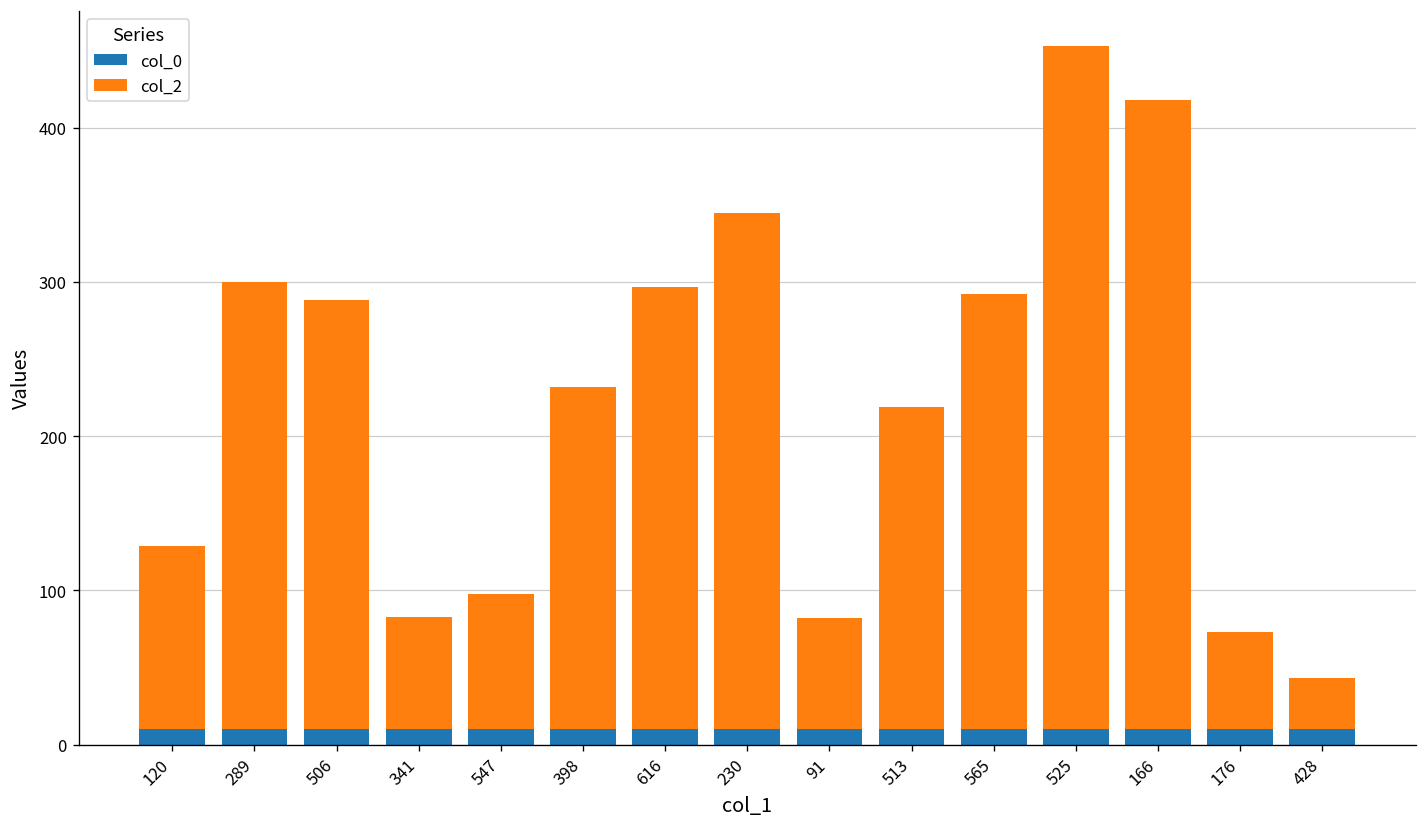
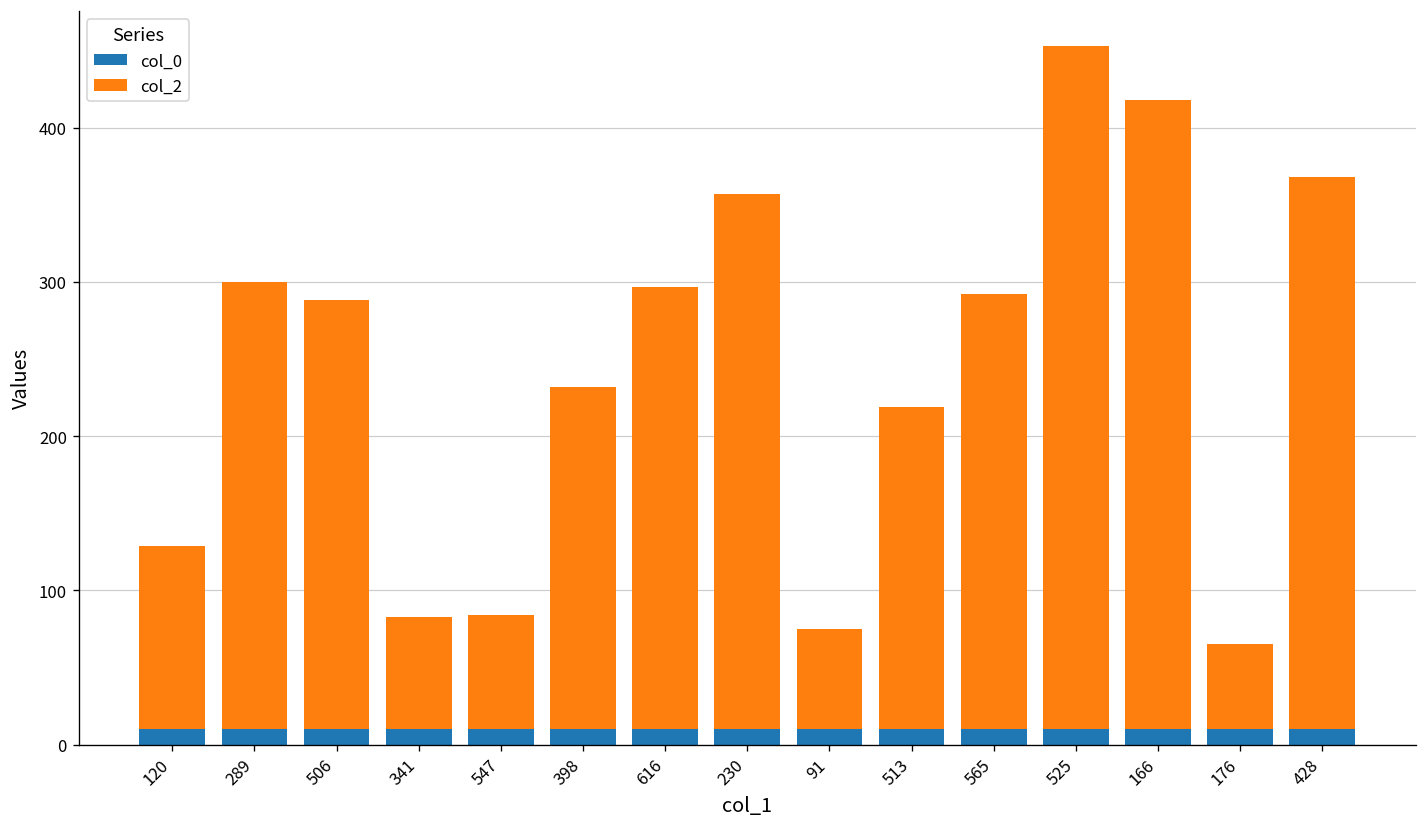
col_2, 547: 88 -> 74
col_2, 230: 335 -> 347
col_2, 91: 72 -> 65
col_2, 176: 63 -> 55
col_2, 428: 33 -> 358
